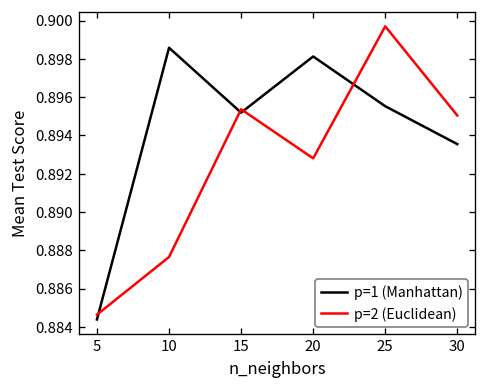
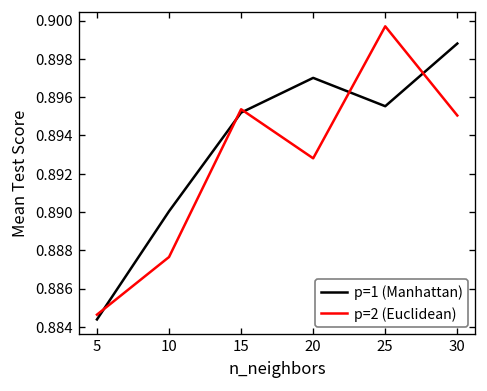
p=1 (Manhattan), 10: 0.8986 -> 0.8900
p=1 (Manhattan), 20: 0.8981 -> 0.8970
p=1 (Manhattan), 30: 0.8935 -> 0.8988
